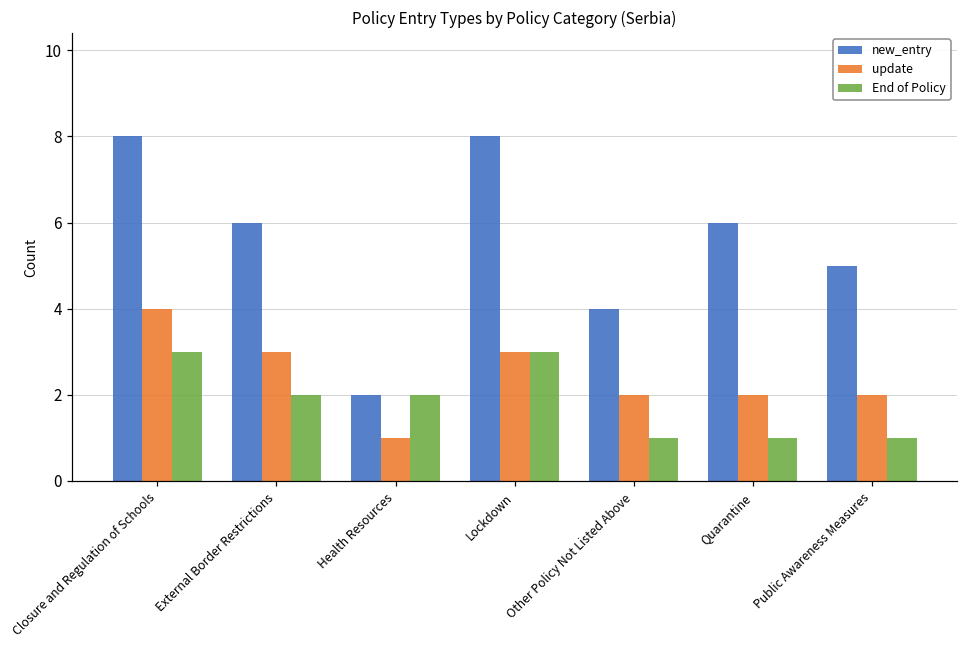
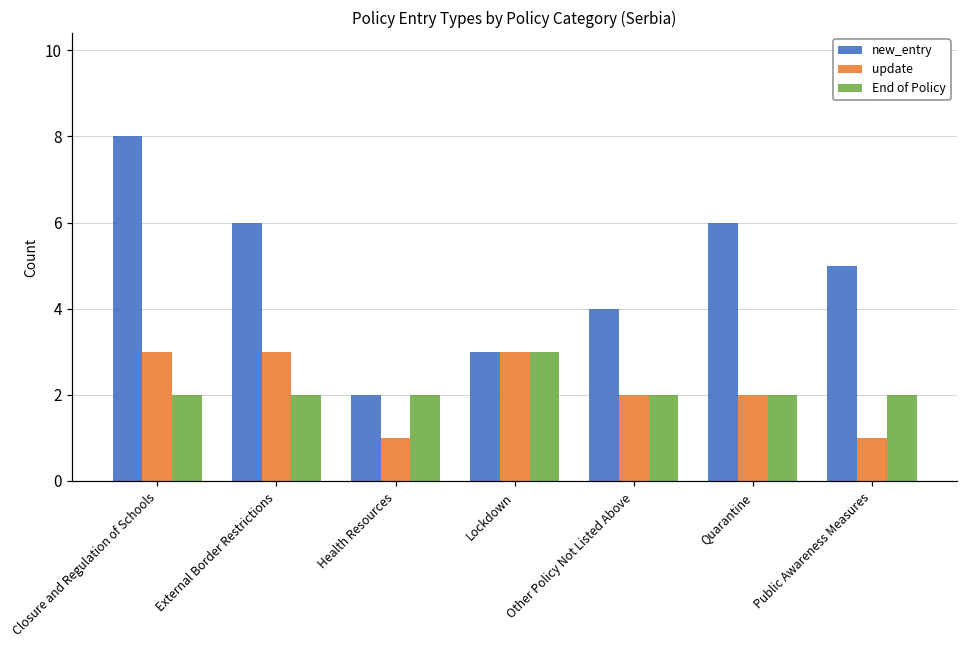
update, Closure and Regulation of Schools: 4 -> 3
End of Policy, Closure and Regulation of Schools: 3 -> 2
new_entry, Lockdown: 8 -> 3
End of Policy, Other Policy Not Listed Above: 1 -> 2
End of Policy, Quarantine: 1 -> 2
update, Public Awareness Measures: 2 -> 1
End of Policy, Public Awareness Measures: 1 -> 2
